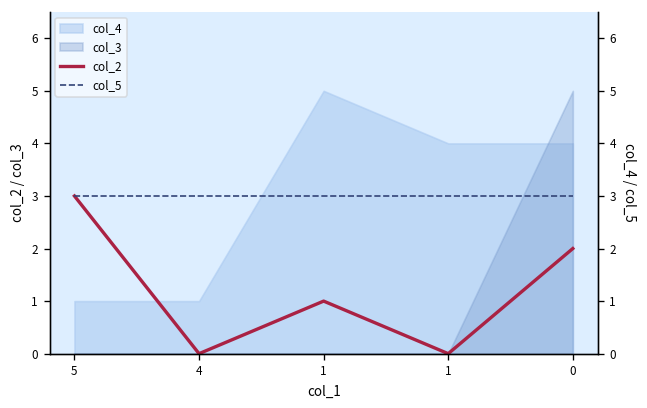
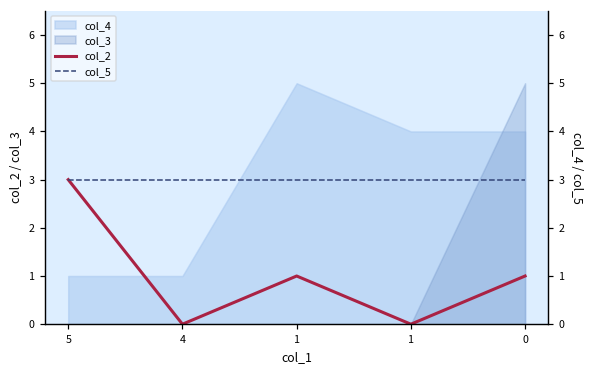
col_2, 0: 2 -> 1
